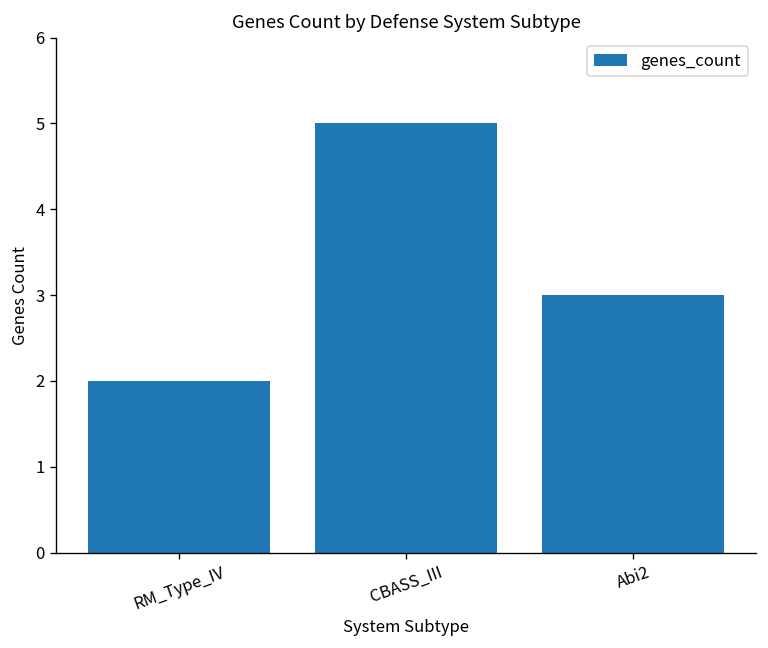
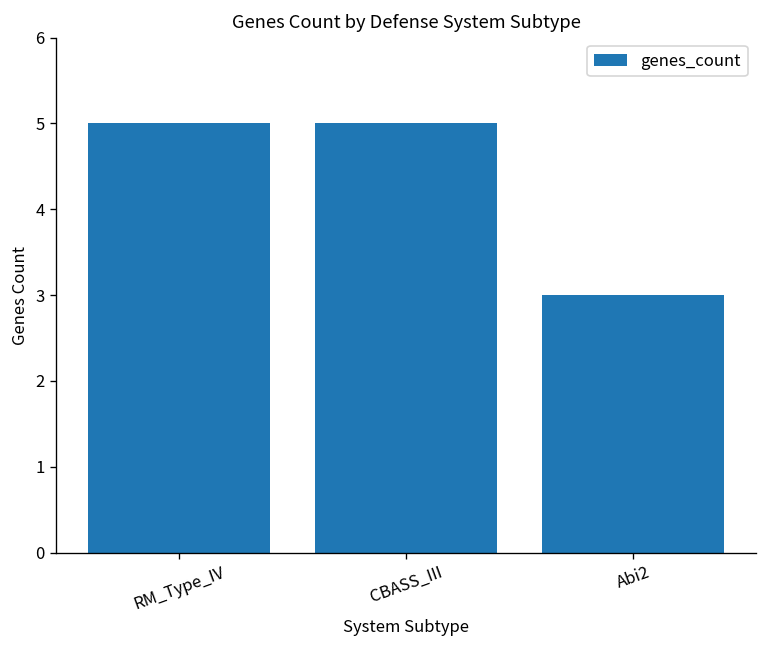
RM_Type_IV: 2 -> 5
